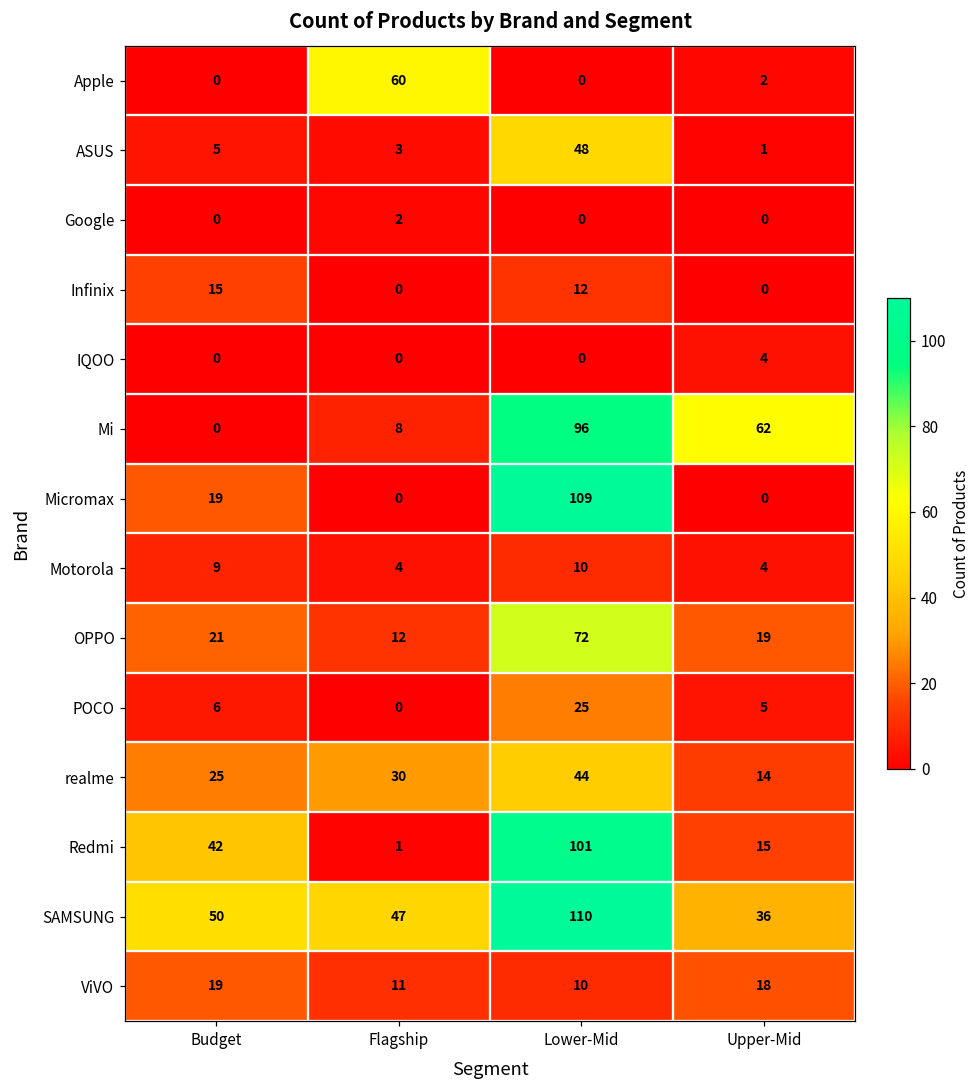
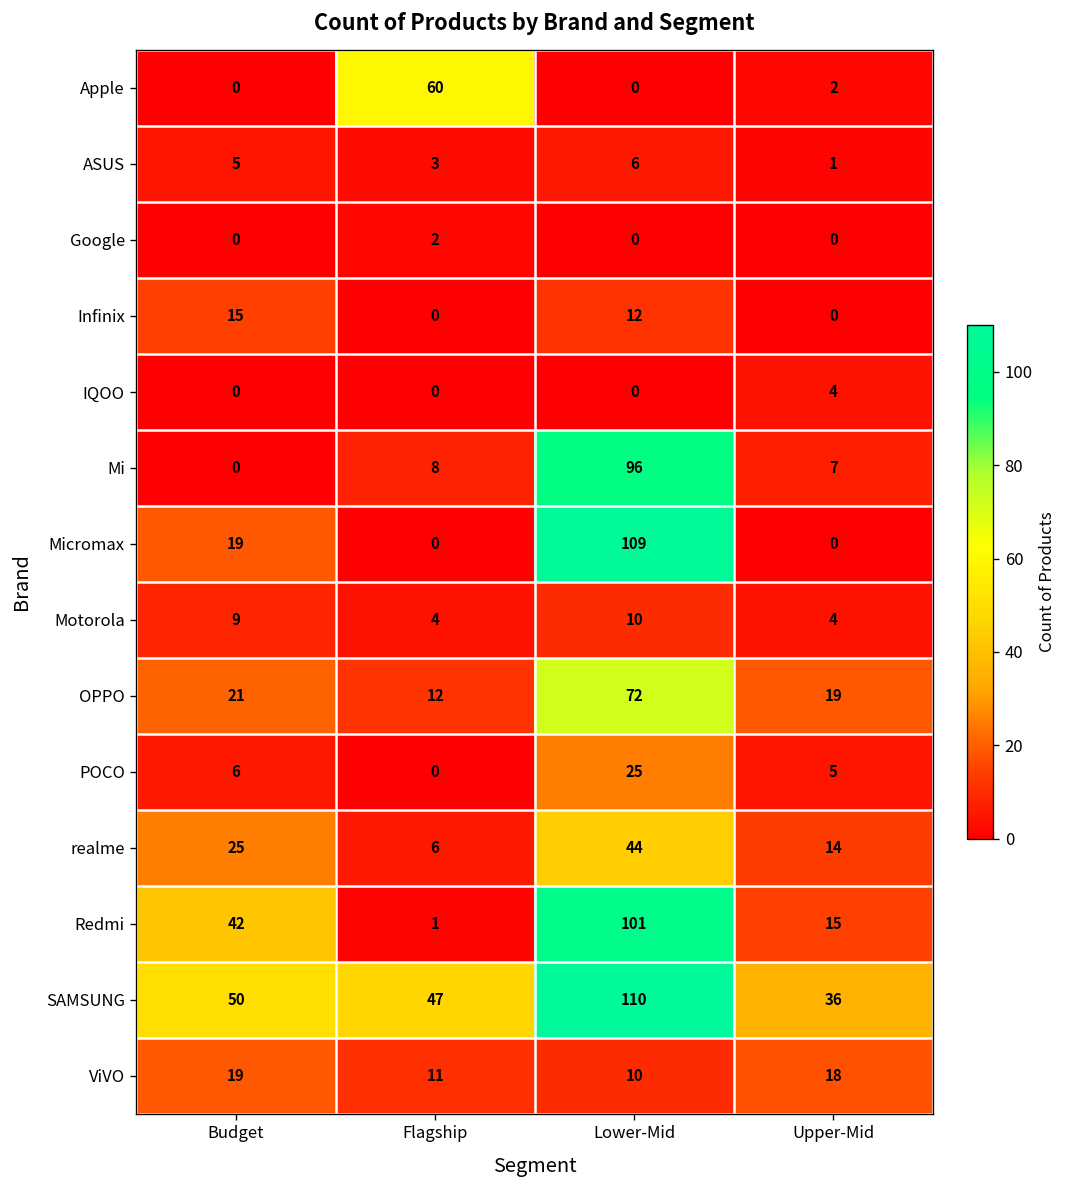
ASUS, Lower-Mid: 48 -> 6
Mi, Upper-Mid: 62 -> 7
realme, Flagship: 30 -> 6
